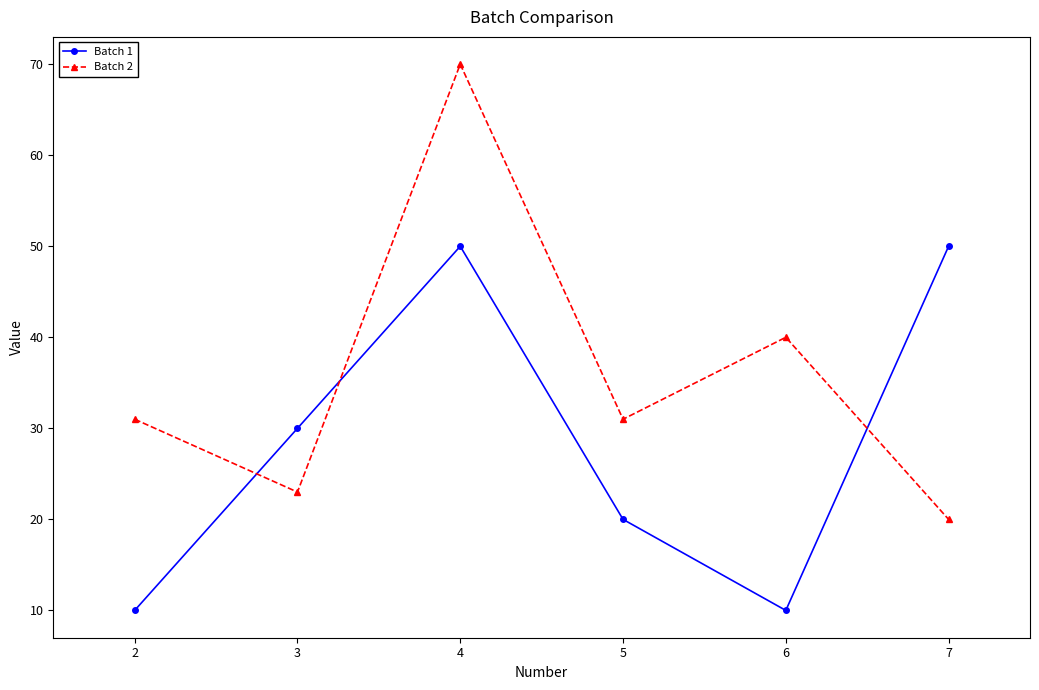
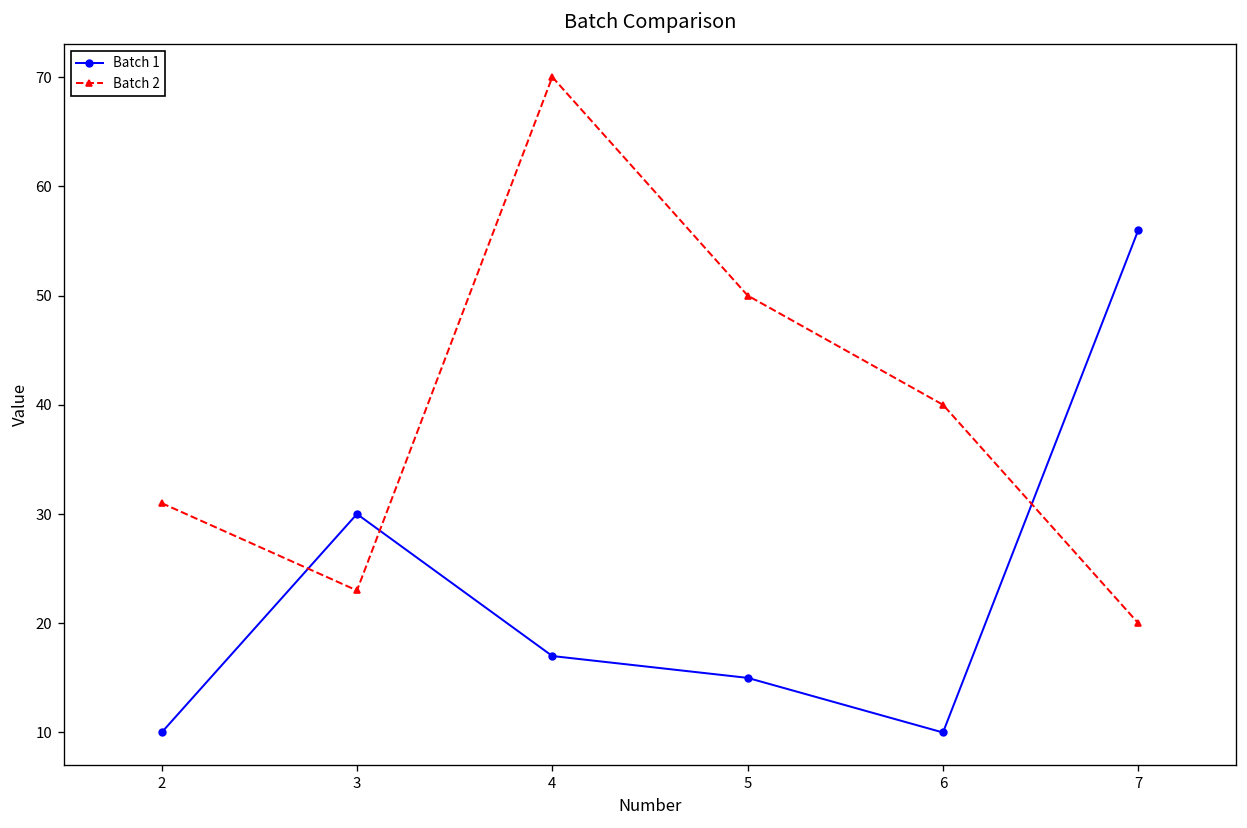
Batch 1, 4: 50 -> 17
Batch 1, 5: 20 -> 15
Batch 2, 5: 31 -> 50
Batch 1, 7: 50 -> 56
